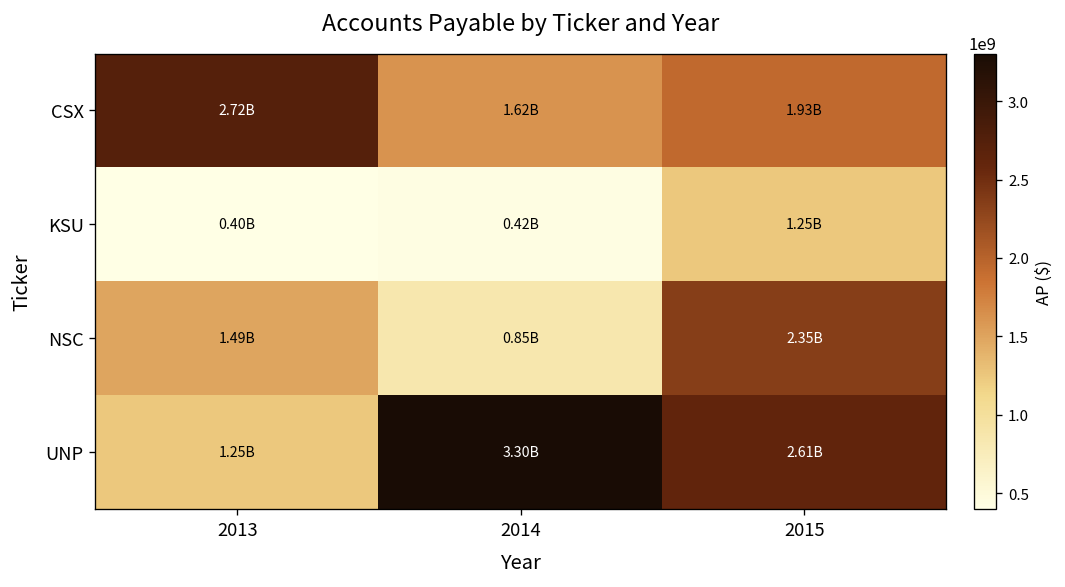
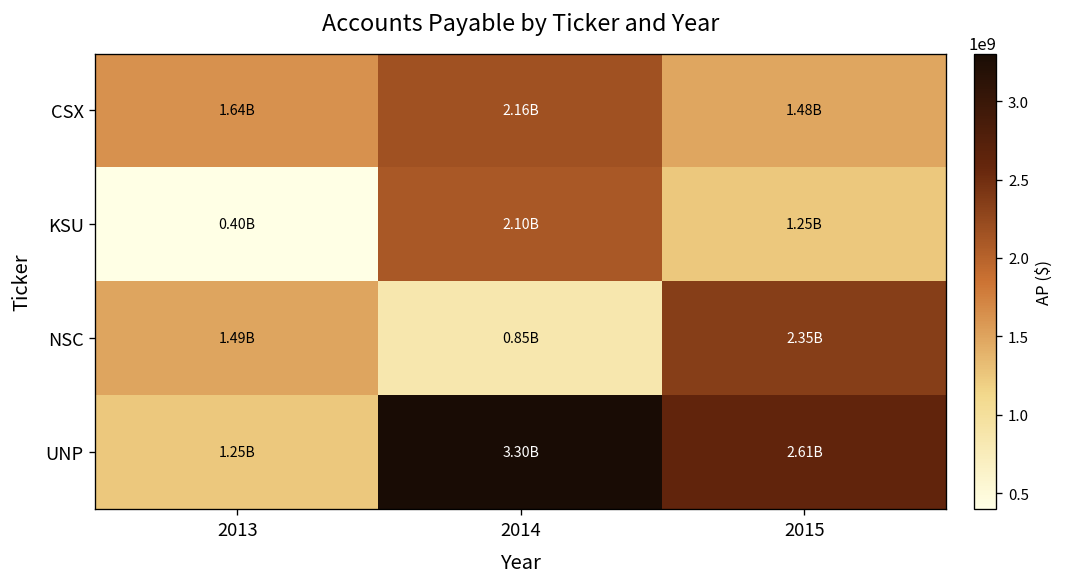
CSX, 2013: 2.72B -> 1.64B
CSX, 2014: 1.62B -> 2.16B
CSX, 2015: 1.93B -> 1.48B
KSU, 2014: 0.42B -> 2.10B
